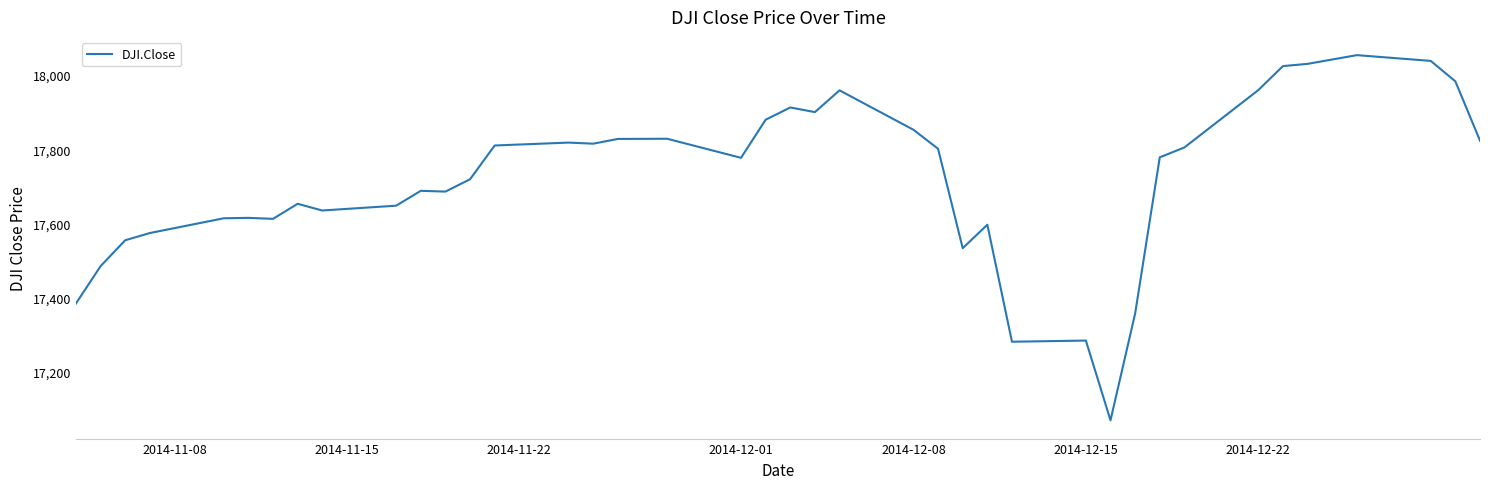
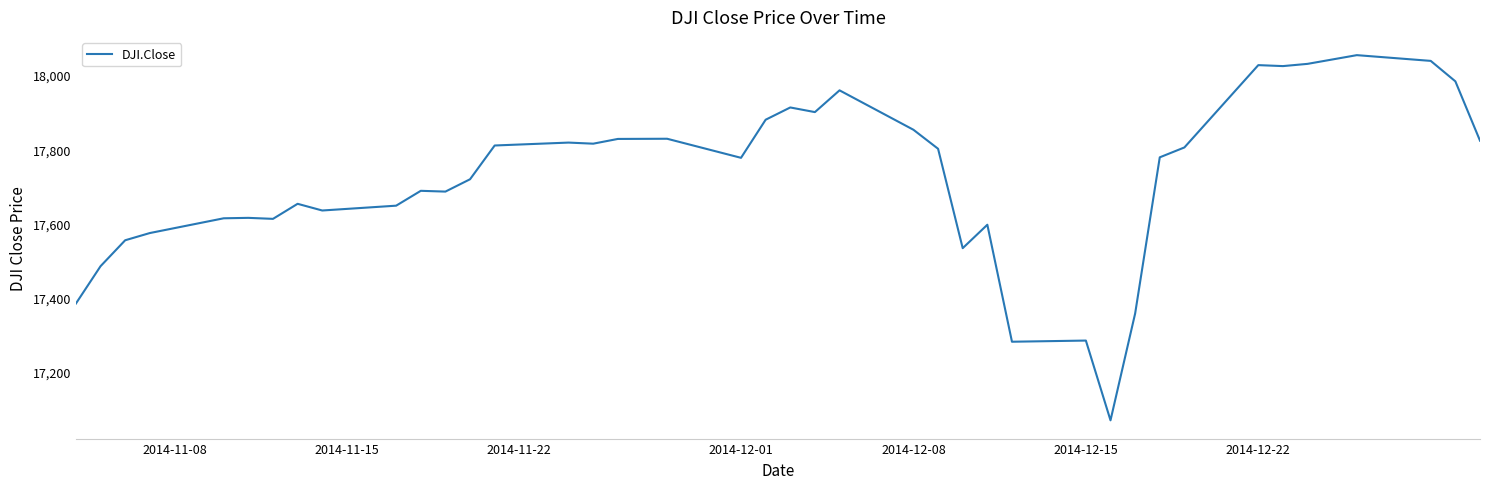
2014-12-22: 17,960 -> 18,030
